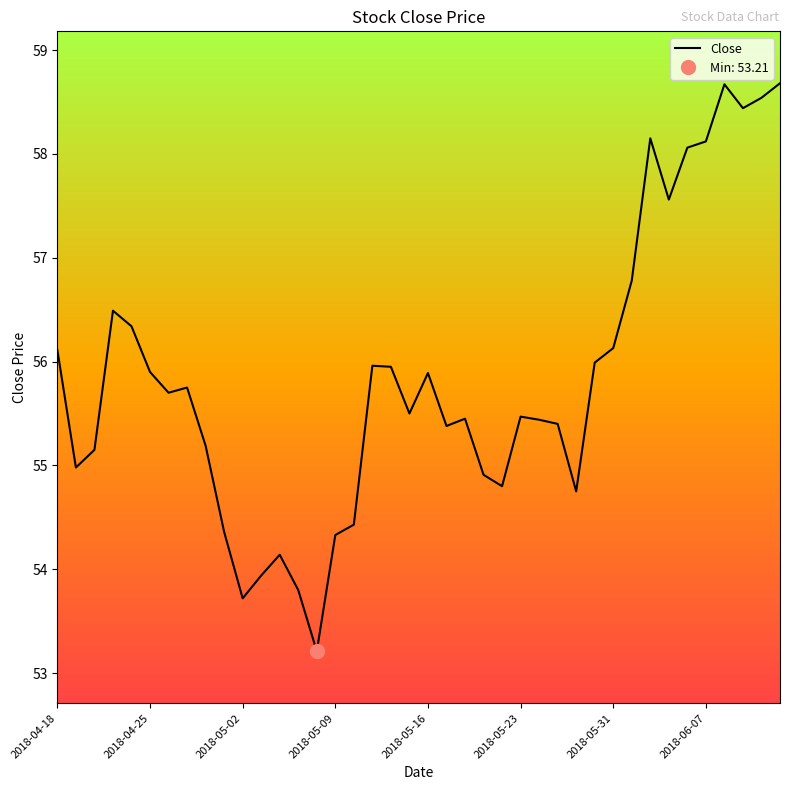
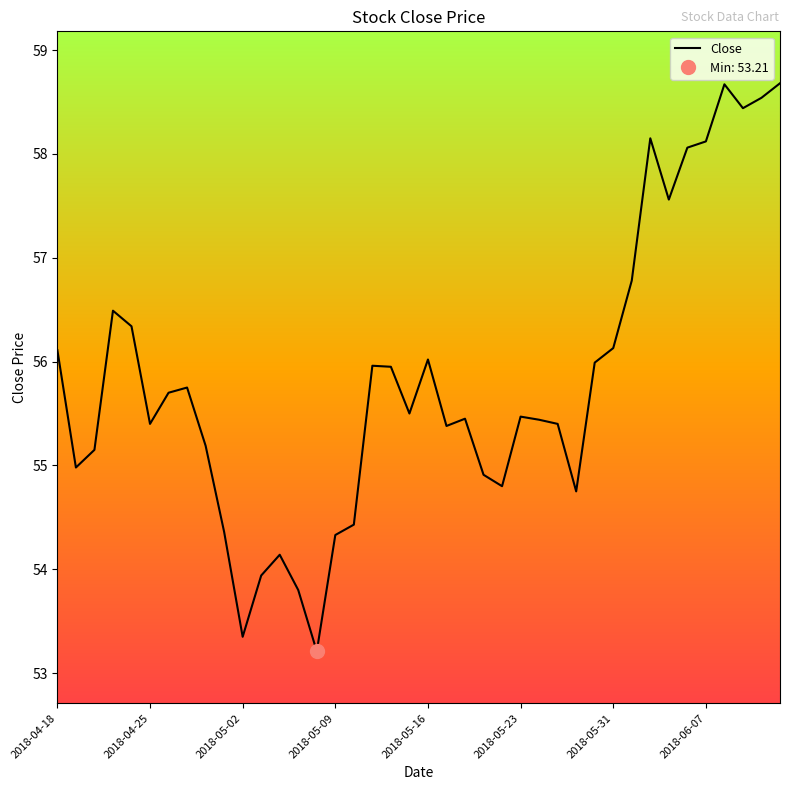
Close, 2018-04-25: 55.9 -> 55.4
Close, 2018-05-02: 53.72 -> 53.35
Close, 2018-05-16: 55.89 -> 56.02
